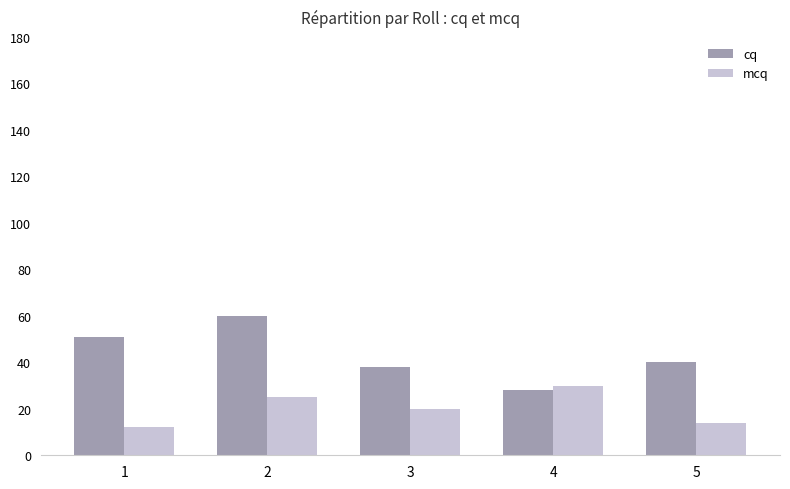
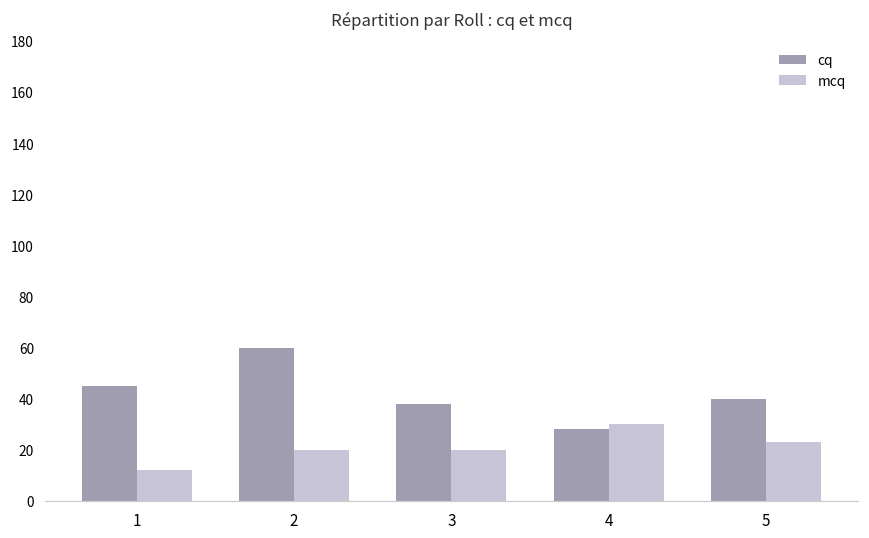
cq, 1: 51 -> 45
mcq, 2: 25 -> 20
mcq, 5: 14 -> 23
